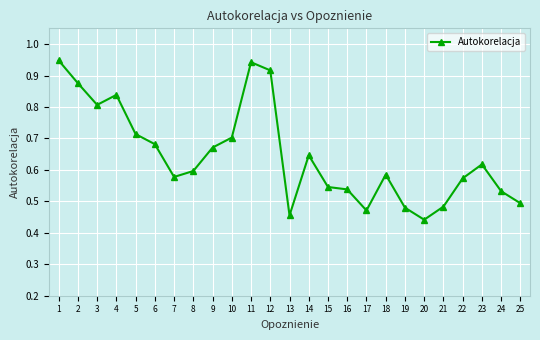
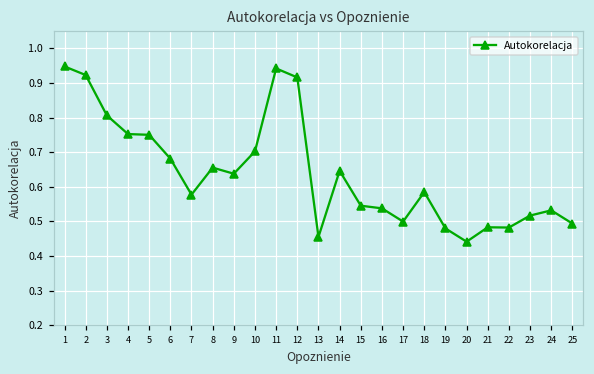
2: 0.88 -> 0.92
4: 0.84 -> 0.75
5: 0.71 -> 0.75
8: 0.60 -> 0.66
9: 0.67 -> 0.64
17: 0.47 -> 0.50
22: 0.57 -> 0.48
23: 0.62 -> 0.52
